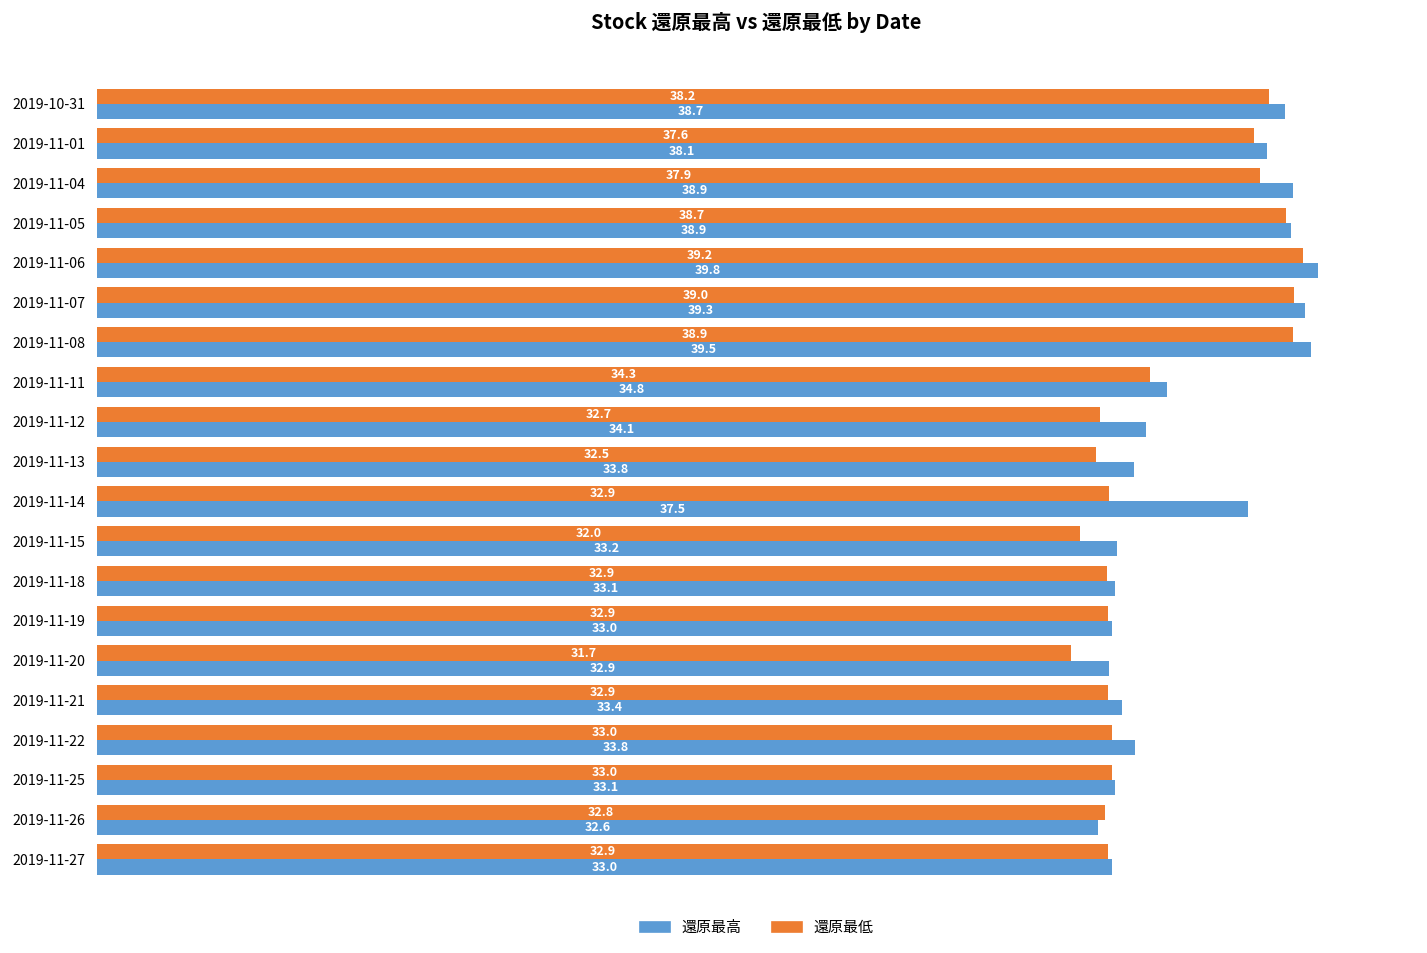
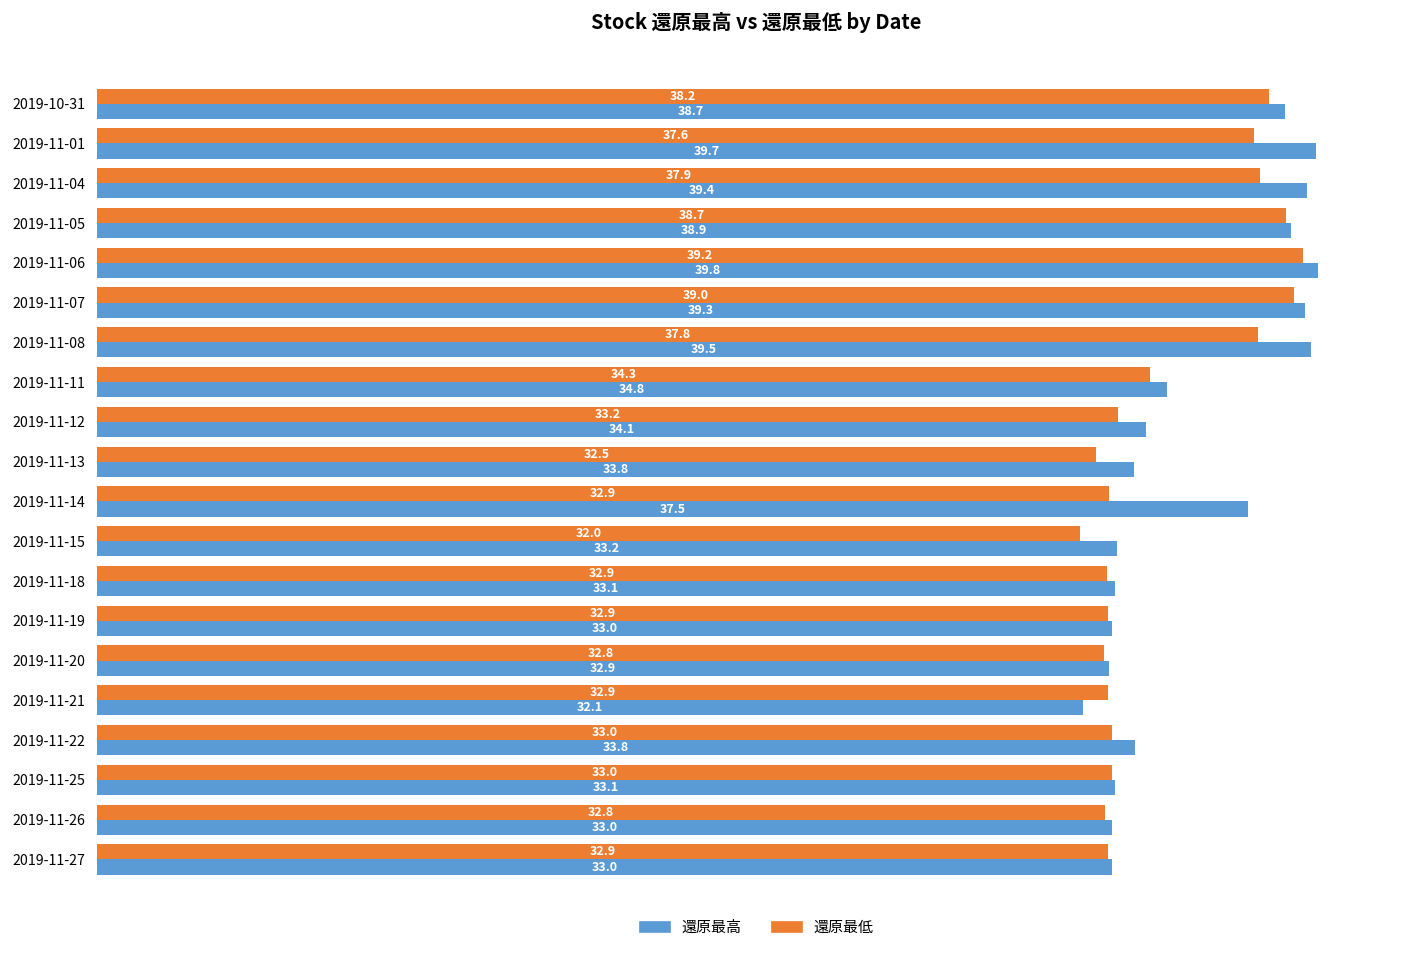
還原最高, 2019-11-01: 38.1 -> 39.7
還原最高, 2019-11-04: 38.9 -> 39.4
還原最低, 2019-11-08: 38.9 -> 37.8
還原最低, 2019-11-12: 32.7 -> 33.2
還原最低, 2019-11-20: 31.7 -> 32.8
還原最高, 2019-11-21: 33.4 -> 32.1
還原最高, 2019-11-26: 32.6 -> 33.0
